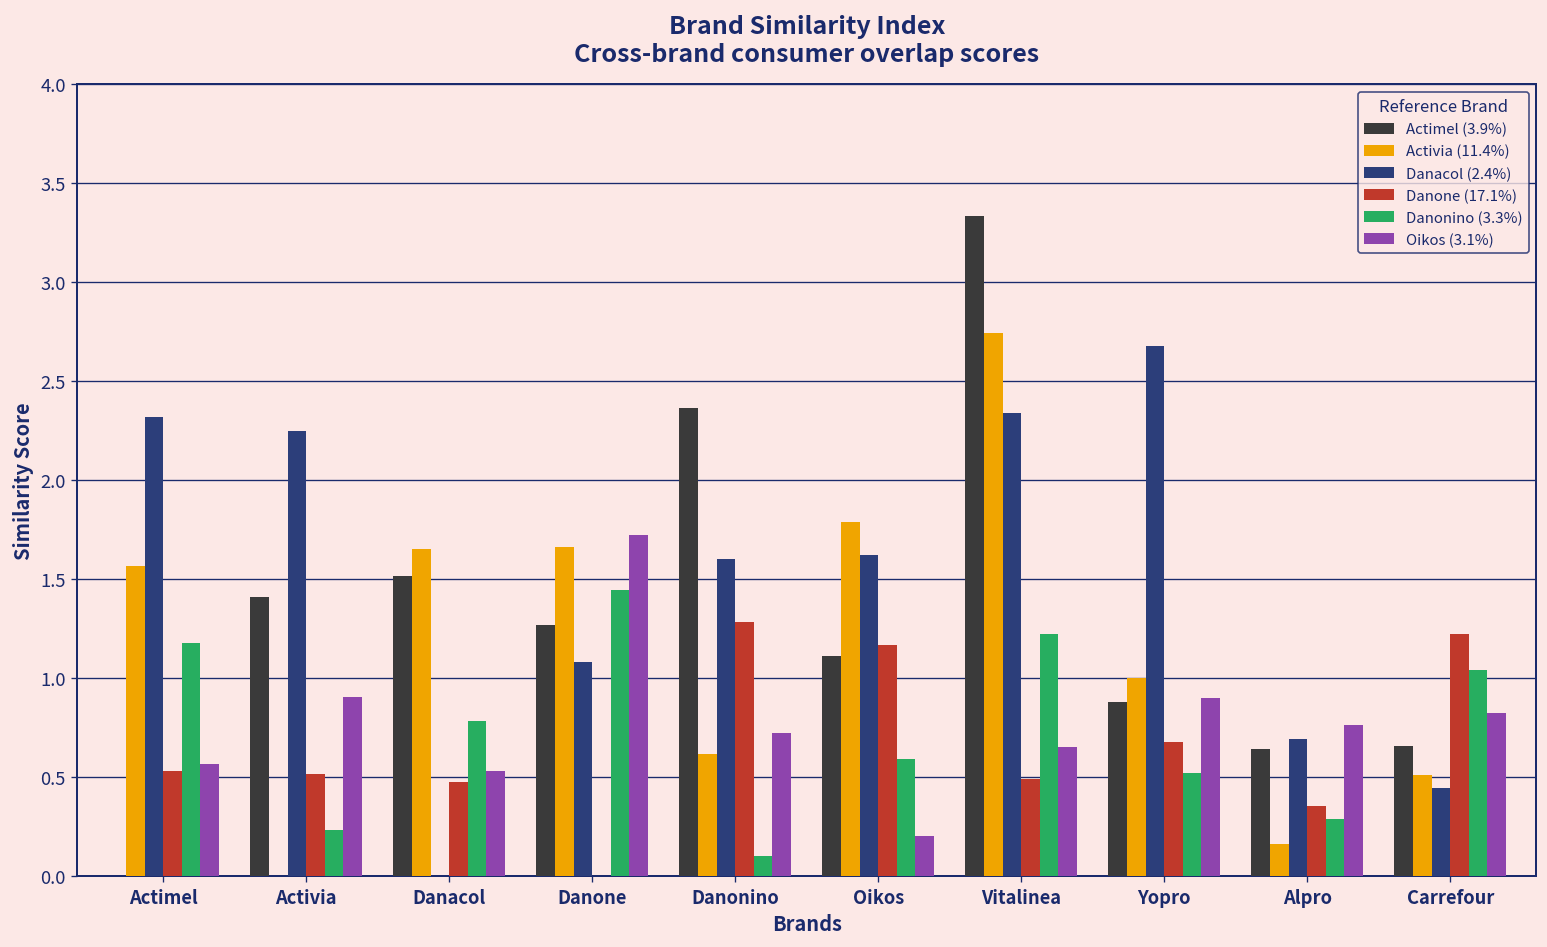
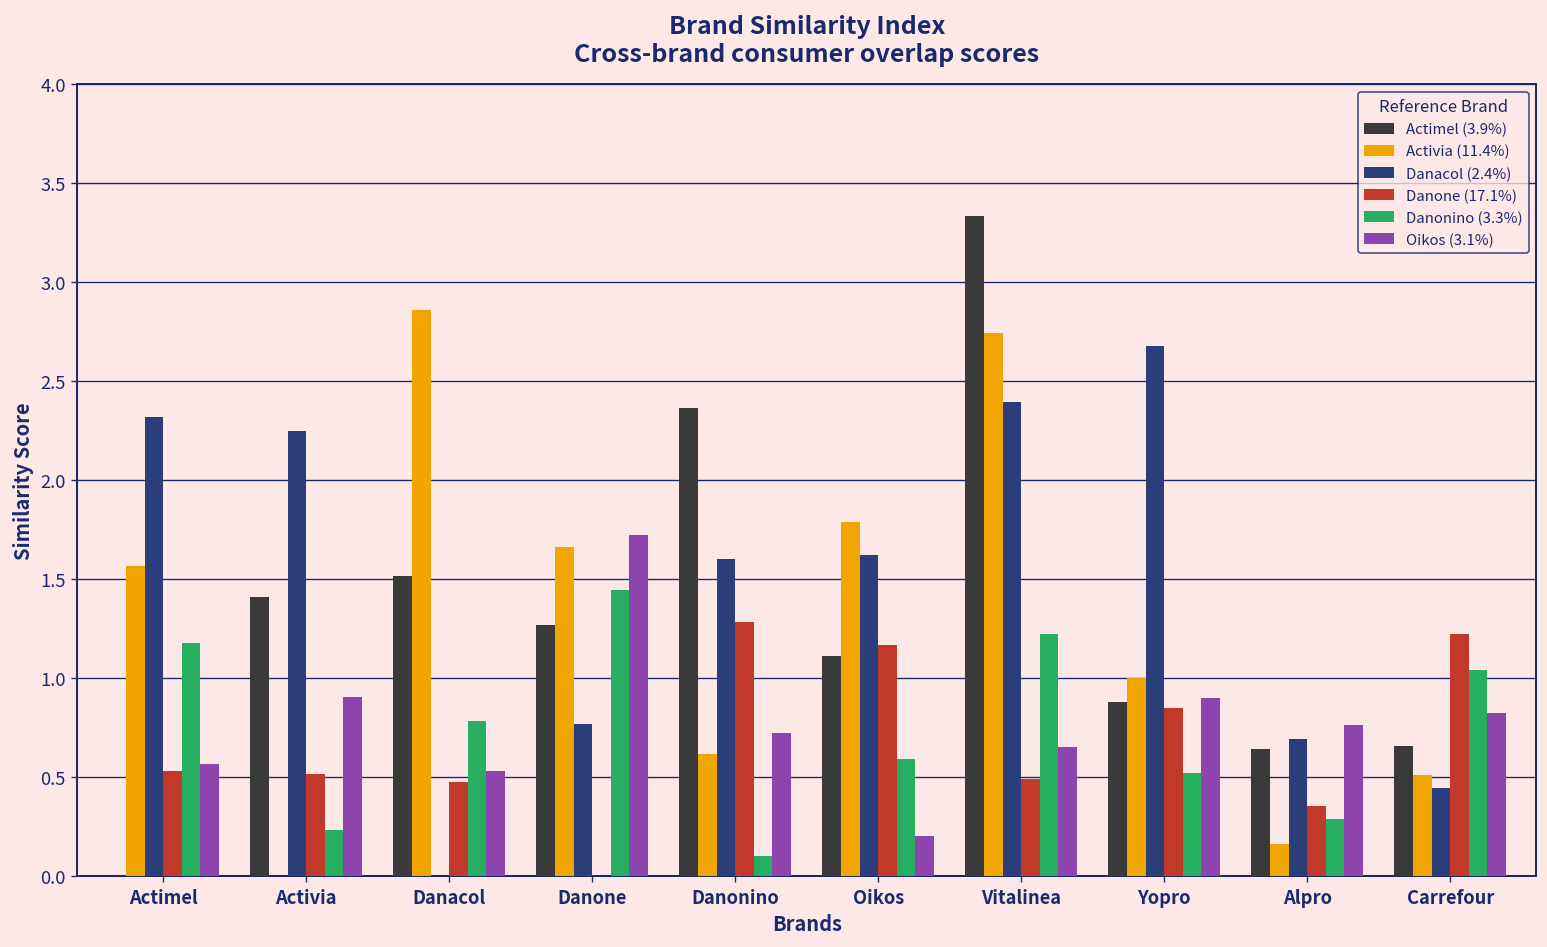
Activia (11.4%), Danacol: 1.65 -> 2.86
Danacol (2.4%), Danone: 1.08 -> 0.77
Danacol (2.4%), Vitalinea: 2.34 -> 2.39
Danone (17.1%), Yopro: 0.68 -> 0.85
